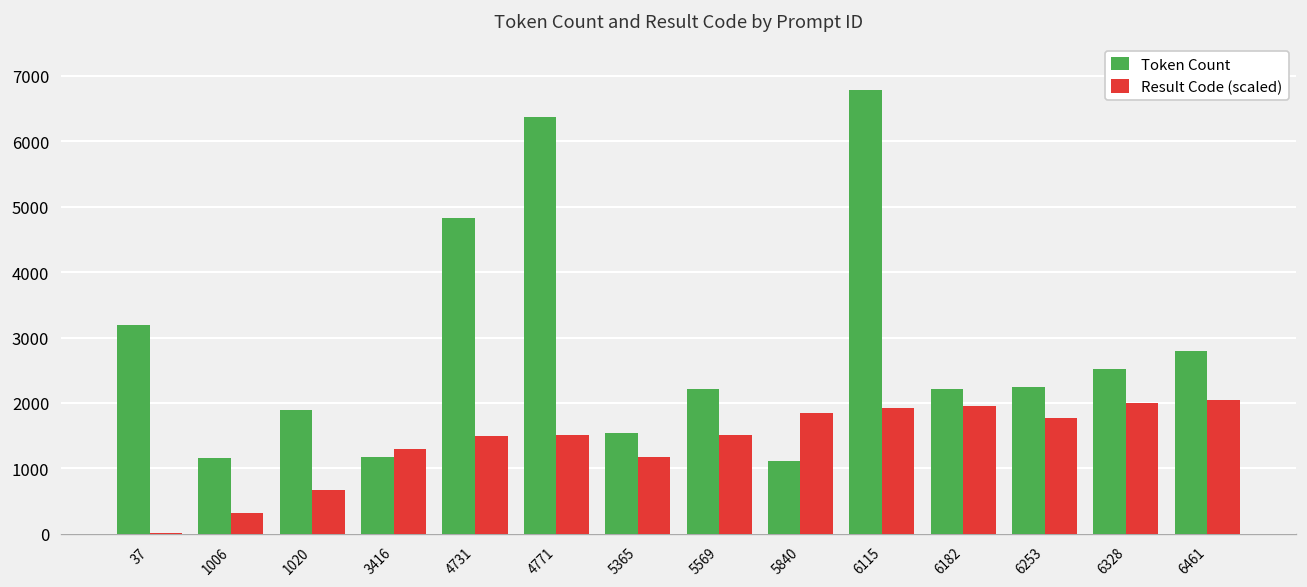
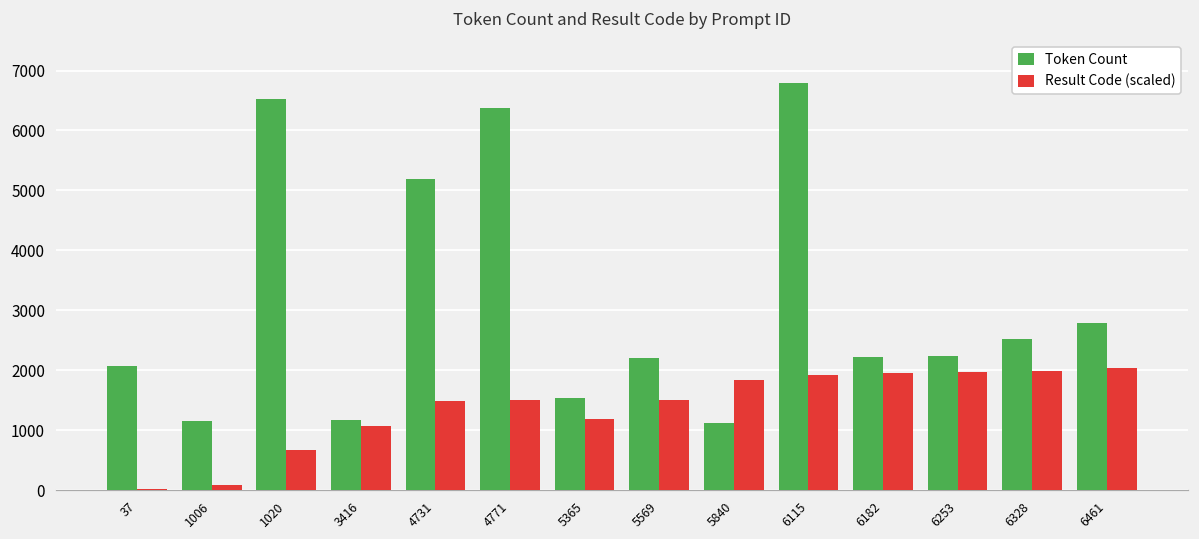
Token Count, 37: 3200 -> 2100
Result Code (scaled), 1006: 300 -> 100
Token Count, 1020: 1900 -> 6500
Result Code (scaled), 3416: 1300 -> 1100
Token Count, 4731: 4800 -> 5200
Result Code (scaled), 6253: 1800 -> 2000
